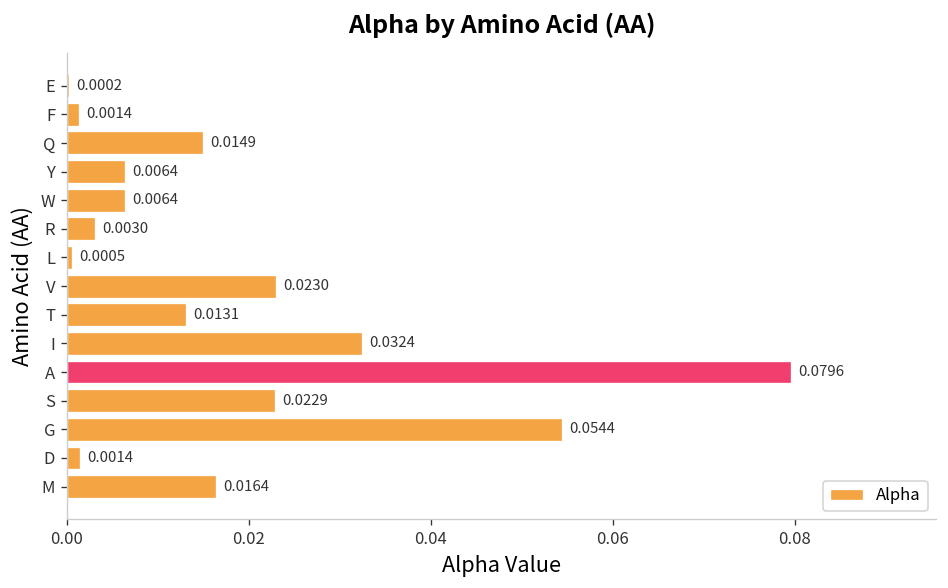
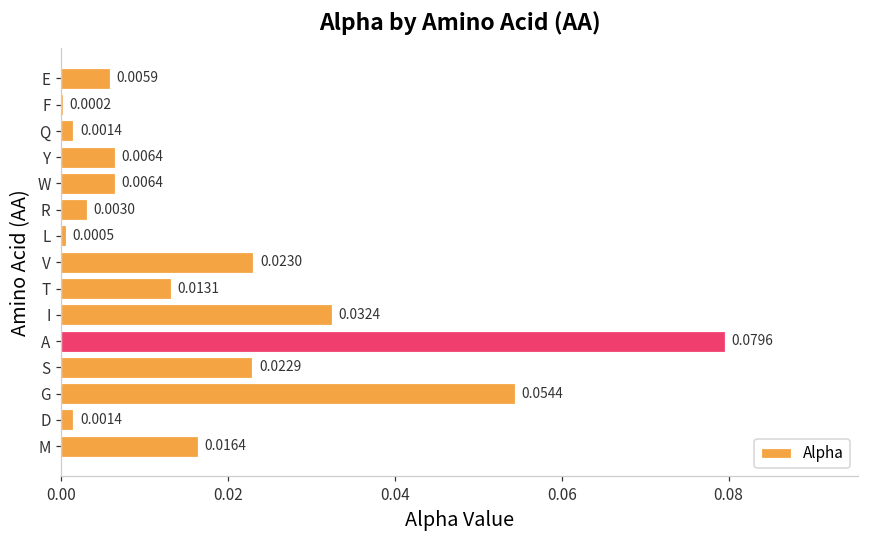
E: 0.0002 -> 0.0059
F: 0.0014 -> 0.0002
Q: 0.0149 -> 0.0014
